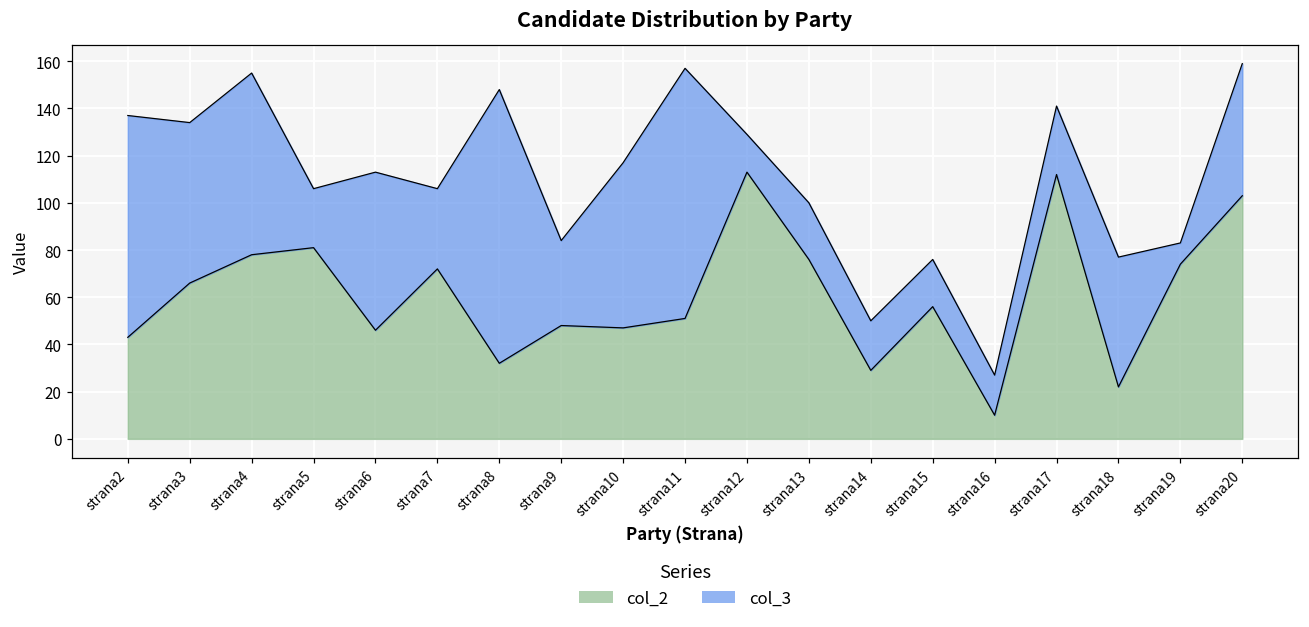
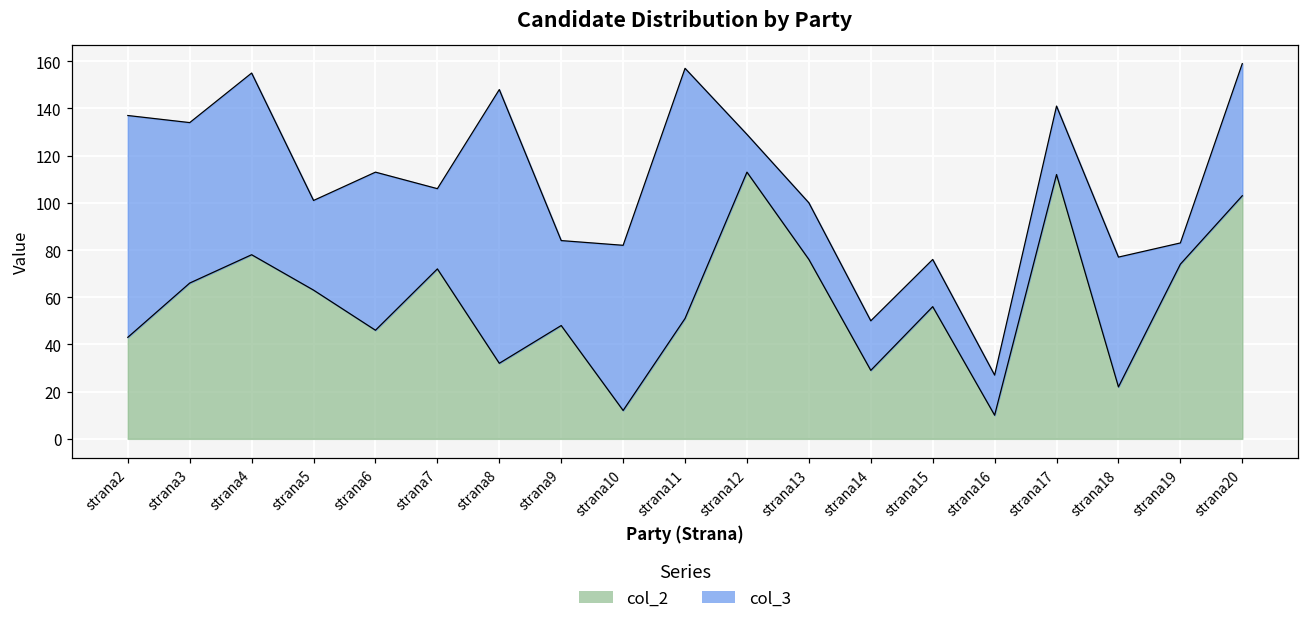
col_2, strana5: 81 -> 63
col_3, strana5: 25 -> 38
col_2, strana10: 47 -> 12
